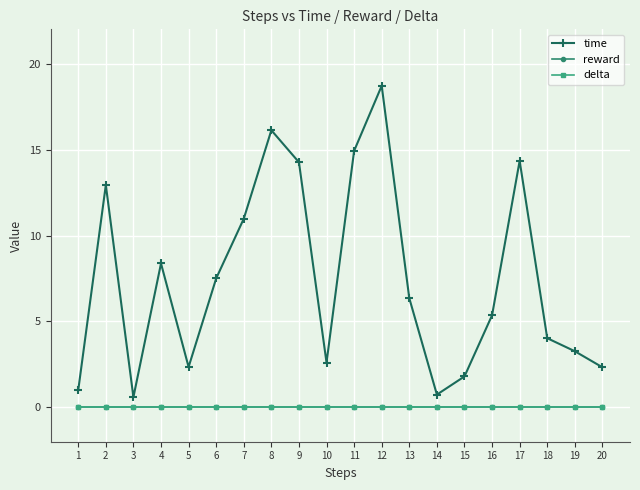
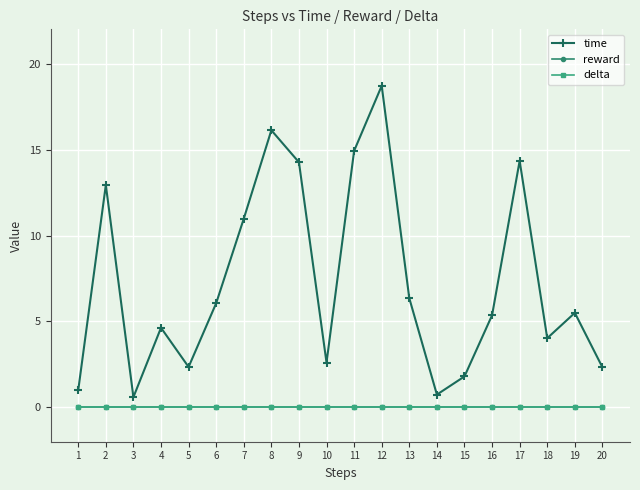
time, 4: 8.4 -> 4.6
time, 6: 7.5 -> 6.1
time, 19: 3.3 -> 5.5
